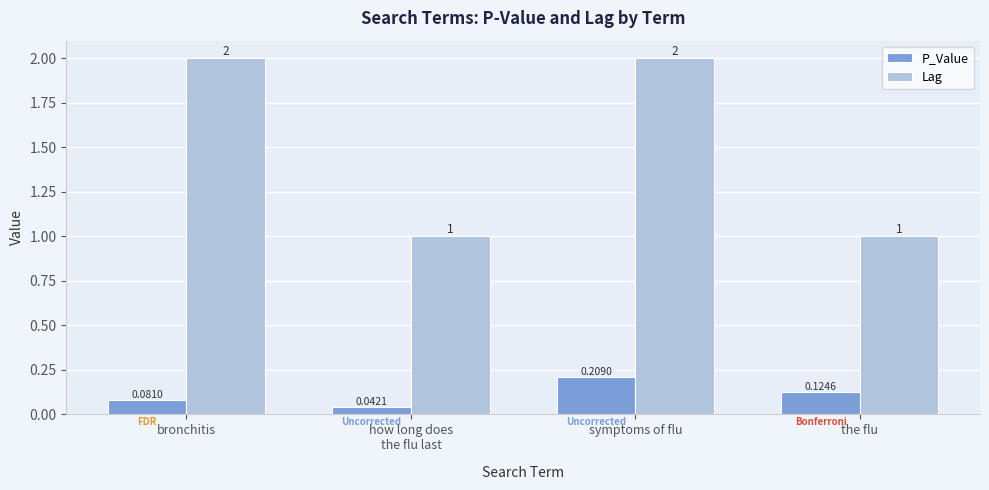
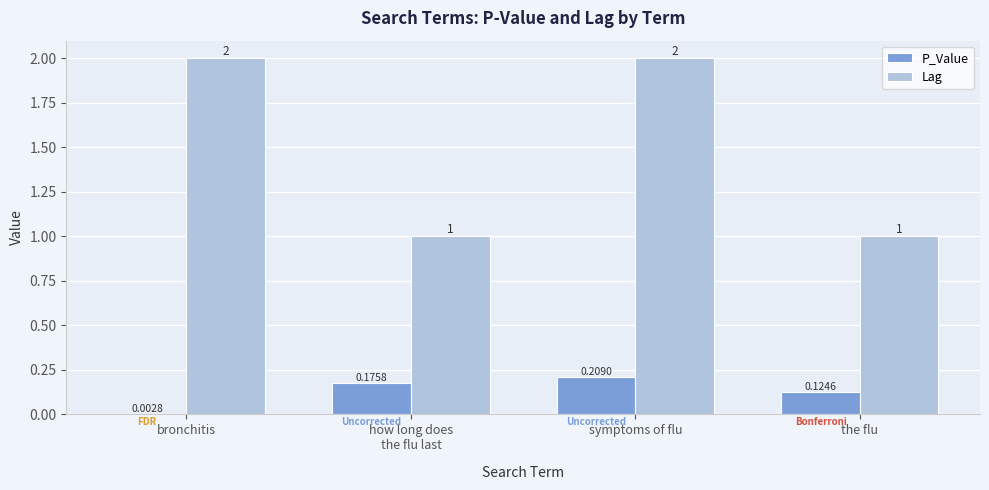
P_Value, bronchitis: 0.0810 -> 0.0028
P_Value, how long does the flu last: 0.0421 -> 0.1758
